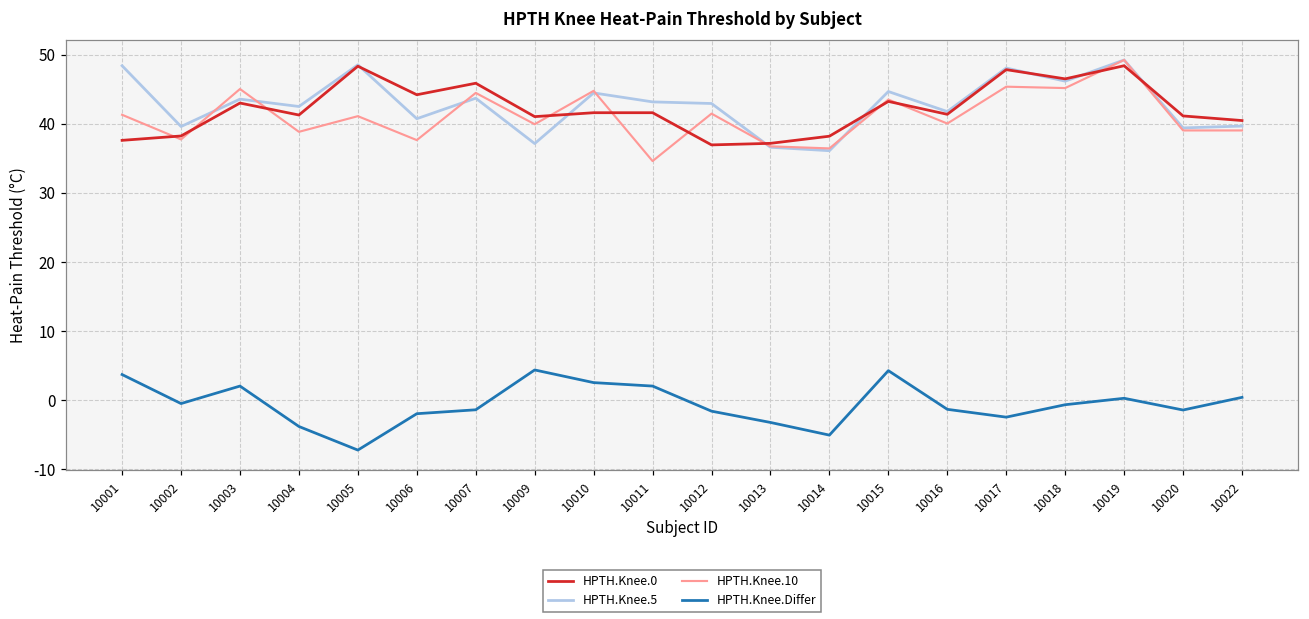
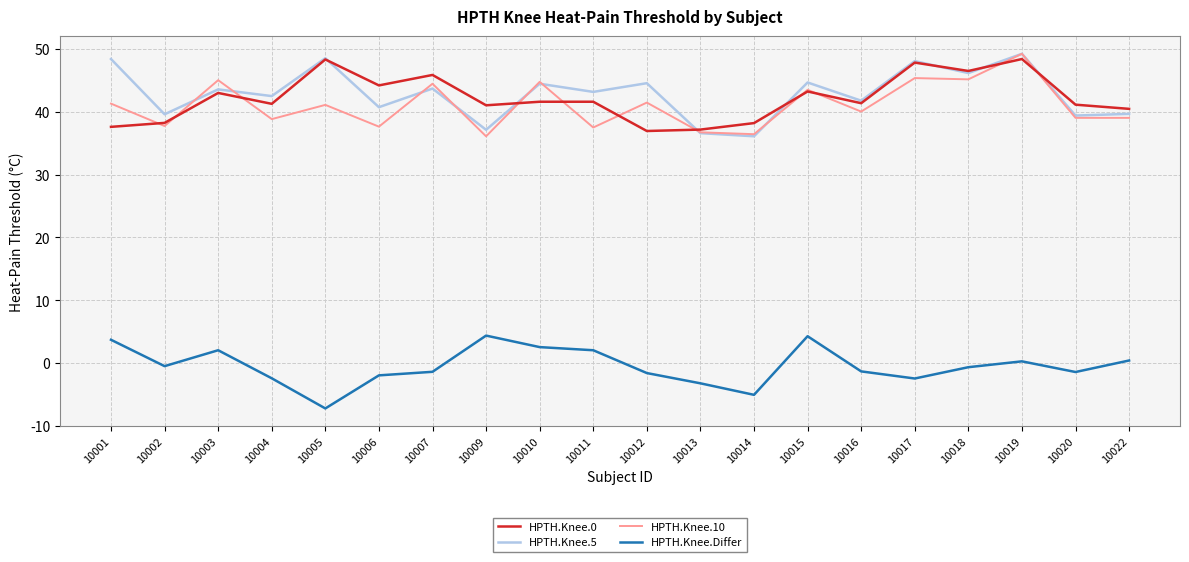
HPTH.Knee.Differ, 10004: -4 -> -2
HPTH.Knee.10, 10009: 40 -> 36
HPTH.Knee.10, 10011: 35 -> 38
HPTH.Knee.5, 10012: 43 -> 45
